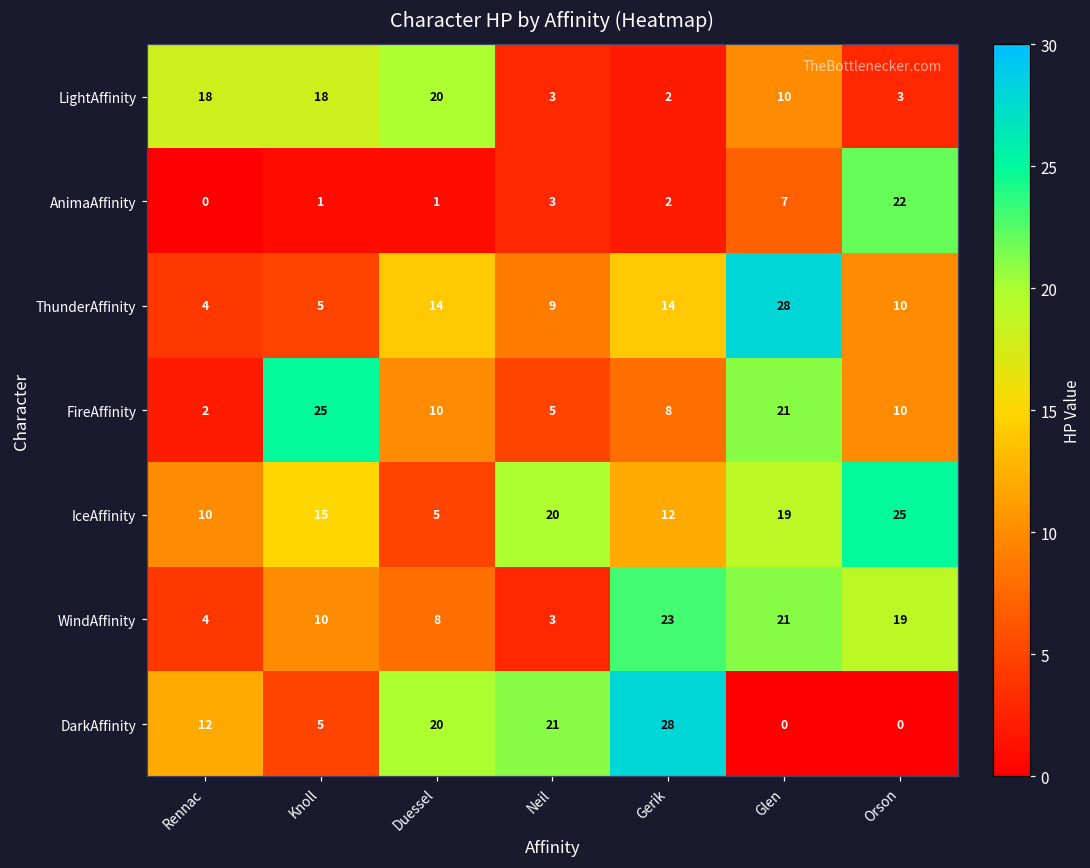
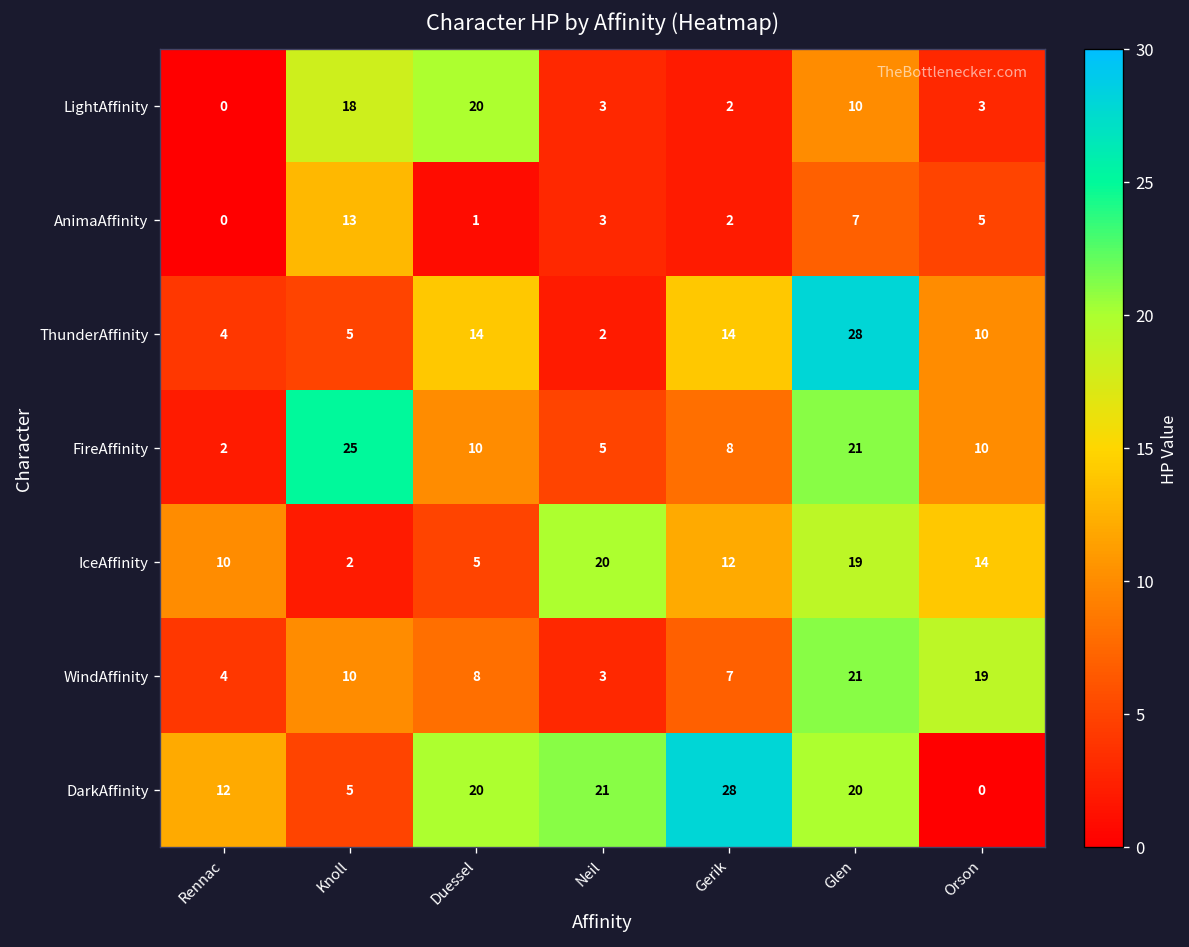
LightAffinity, Rennac: 18 -> 0
AnimaAffinity, Knoll: 1 -> 13
AnimaAffinity, Orson: 22 -> 5
ThunderAffinity, Neil: 9 -> 2
IceAffinity, Knoll: 15 -> 2
IceAffinity, Orson: 25 -> 14
WindAffinity, Gerik: 23 -> 7
DarkAffinity, Glen: 0 -> 20
